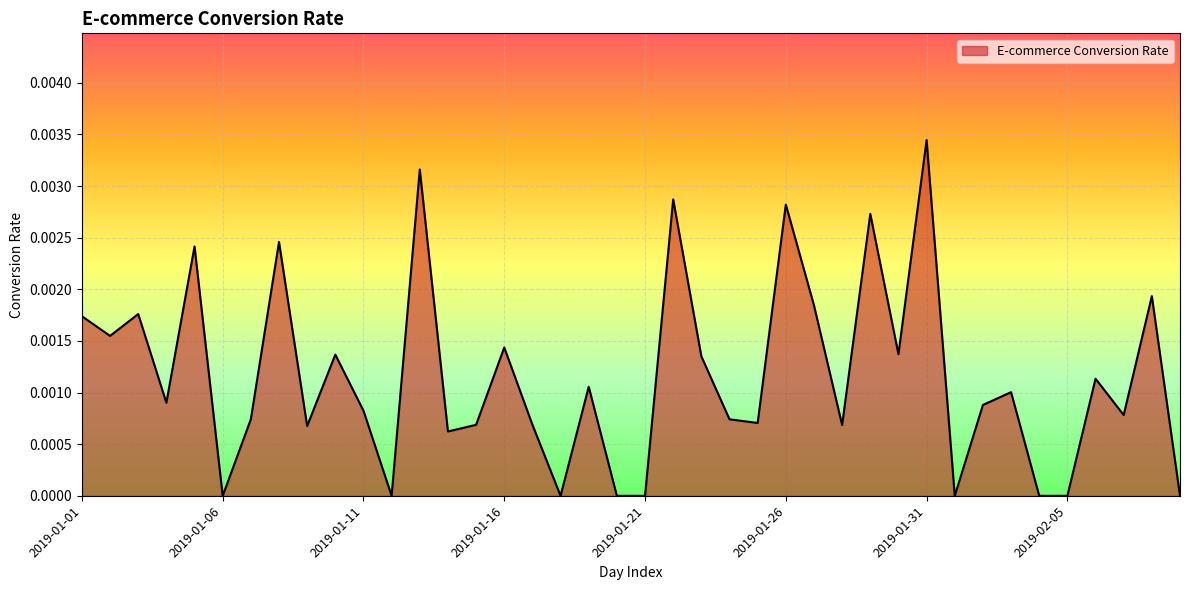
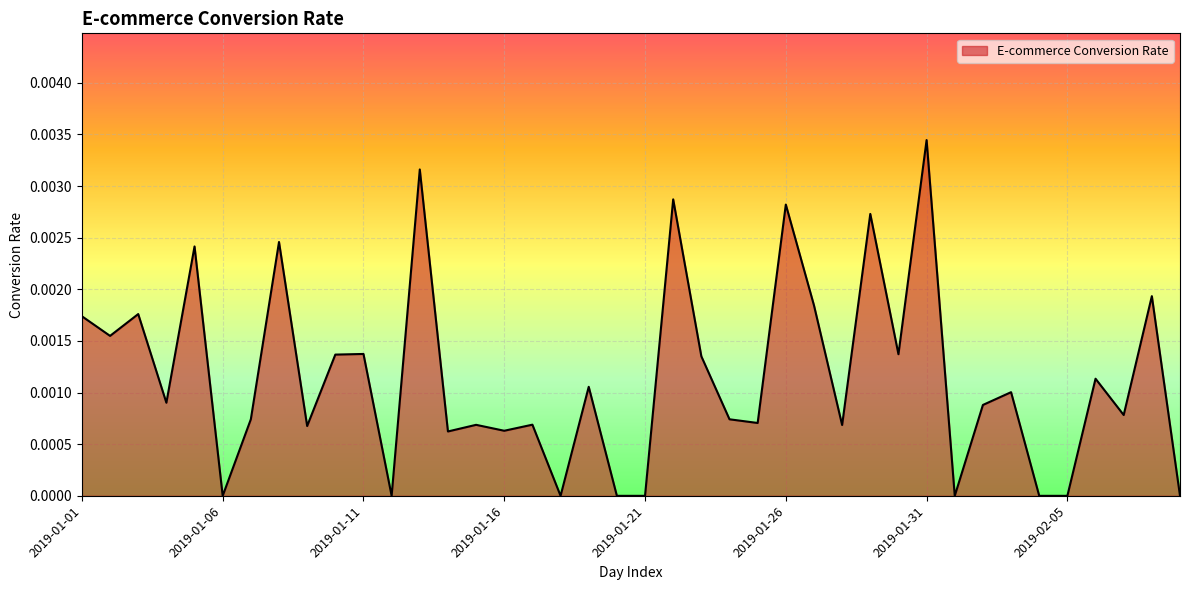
2019-01-11: 0.00082 -> 0.00137
2019-01-16: 0.00144 -> 0.00063
